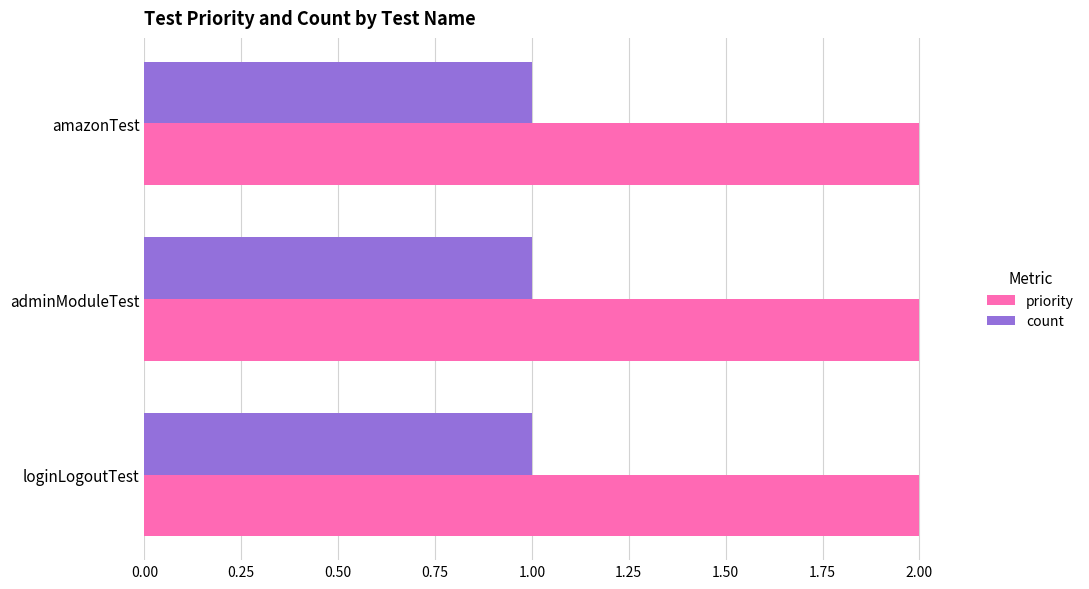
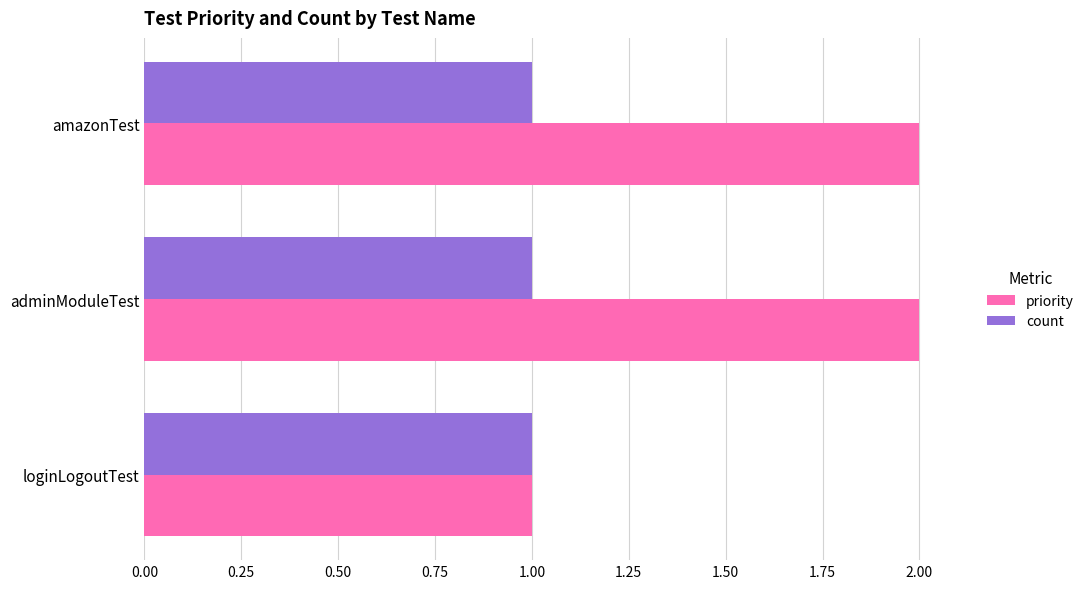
priority, loginLogoutTest: 2 -> 1
